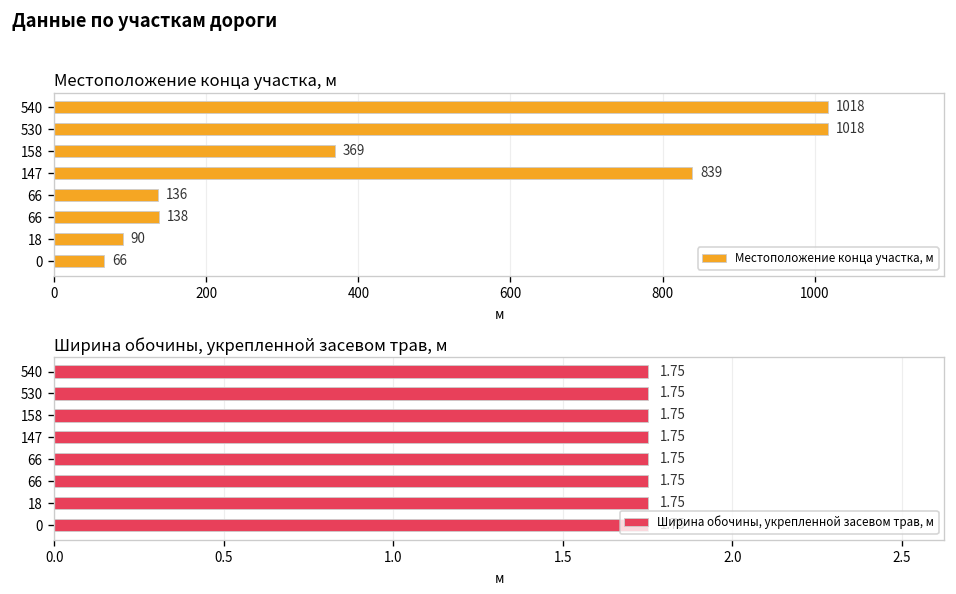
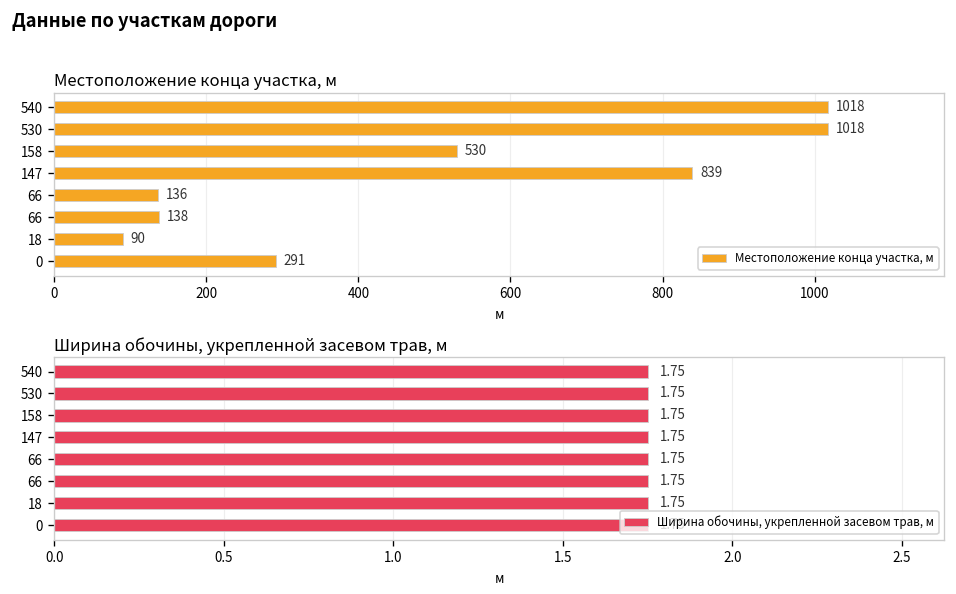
Местоположение конца участка, м, 158: 369 -> 530
Местоположение конца участка, м, 0: 66 -> 291
